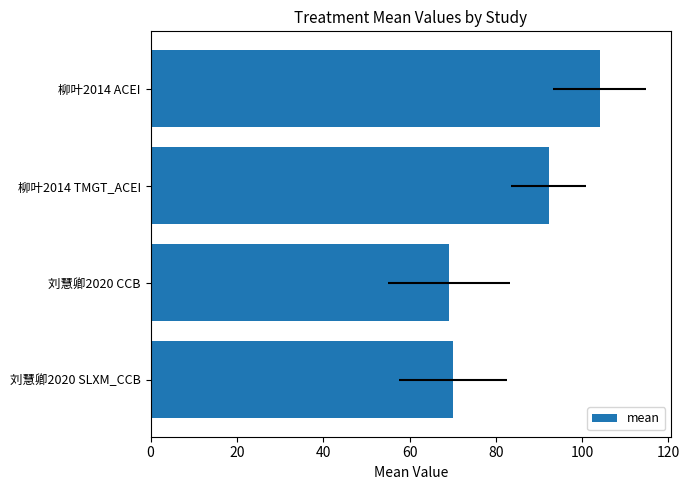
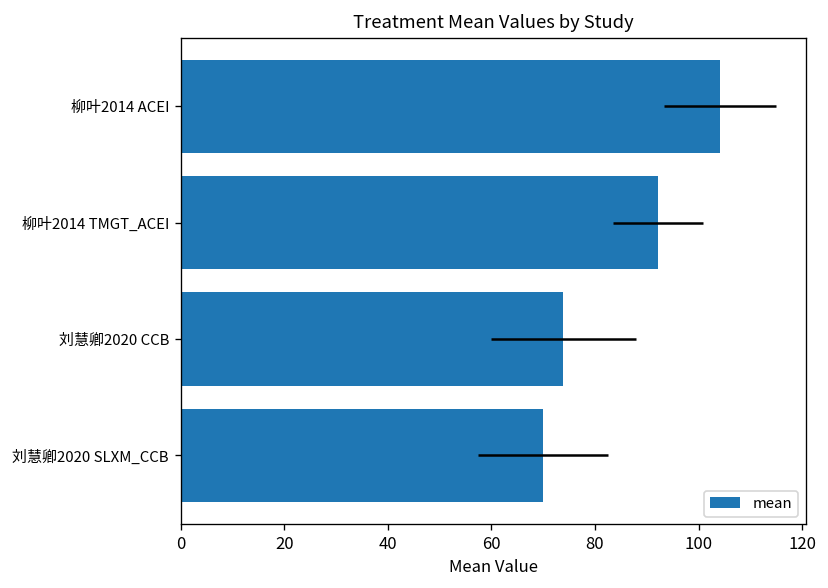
刘慧卿2020 CCB: 69 -> 74
